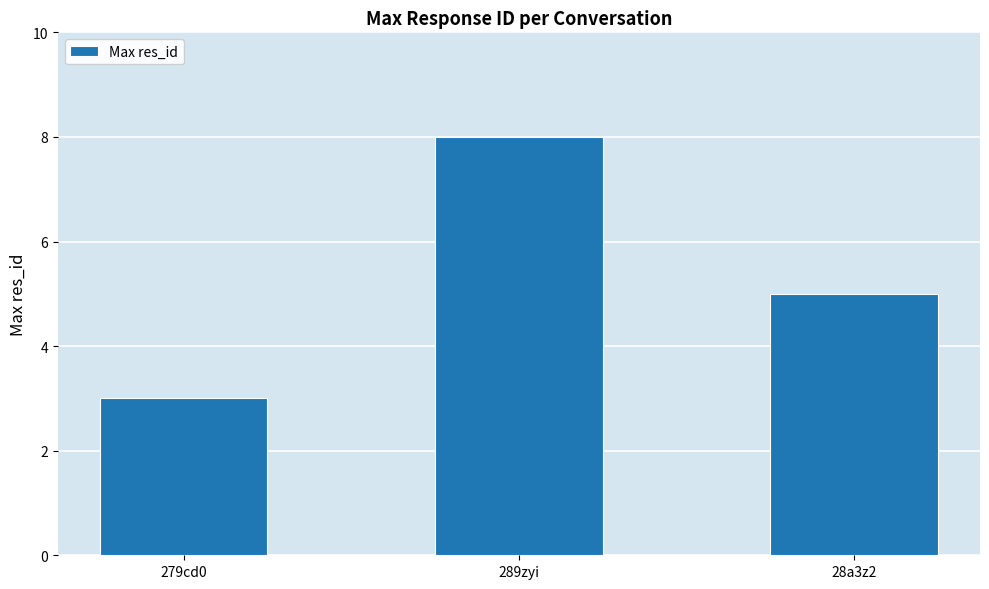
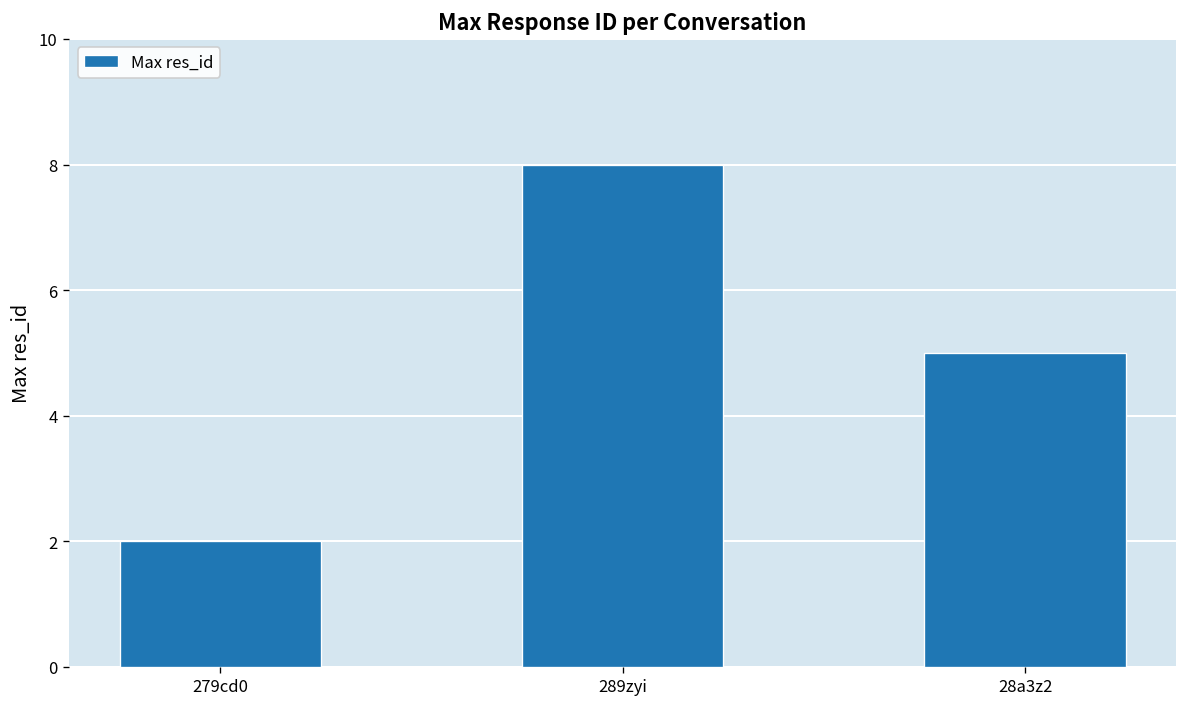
279cd0: 3 -> 2
